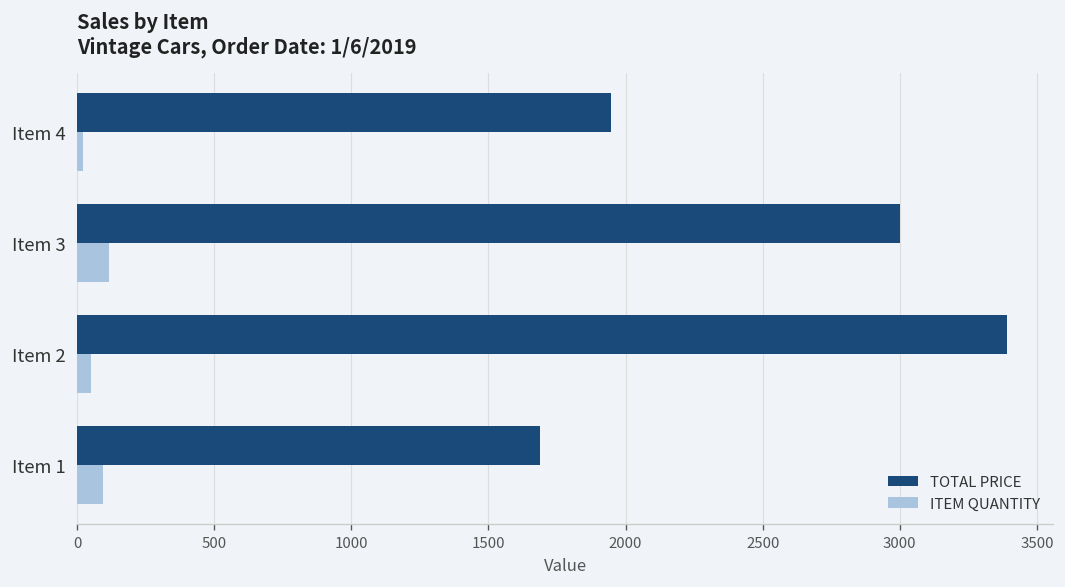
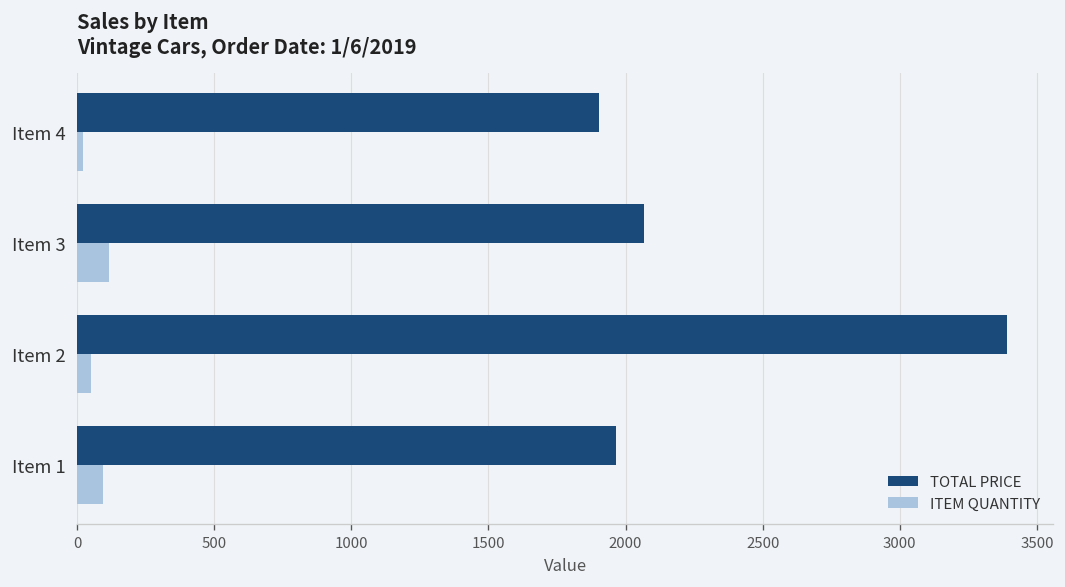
TOTAL PRICE, Item 4: 1950 -> 1900
TOTAL PRICE, Item 3: 3000 -> 2070
TOTAL PRICE, Item 1: 1690 -> 1970
